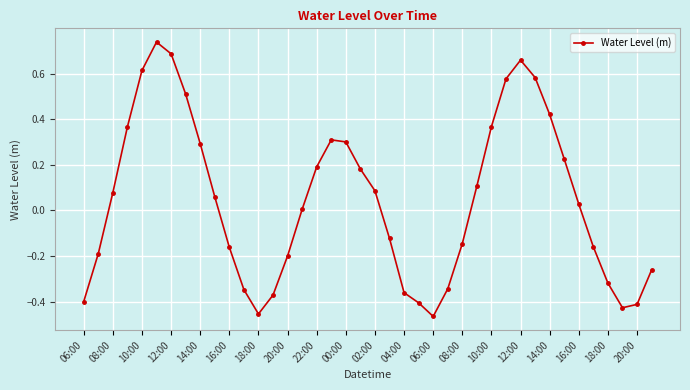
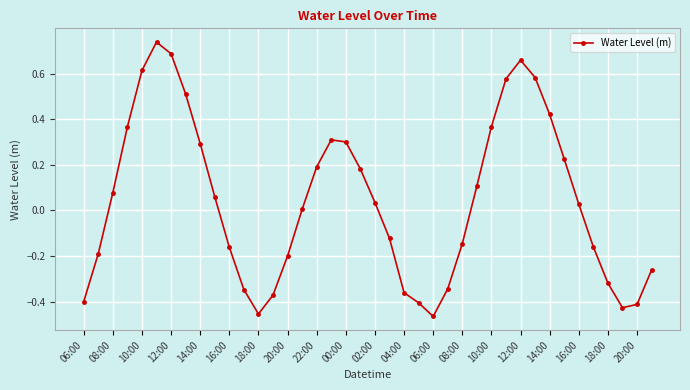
02:00: 0.09 -> 0.03
